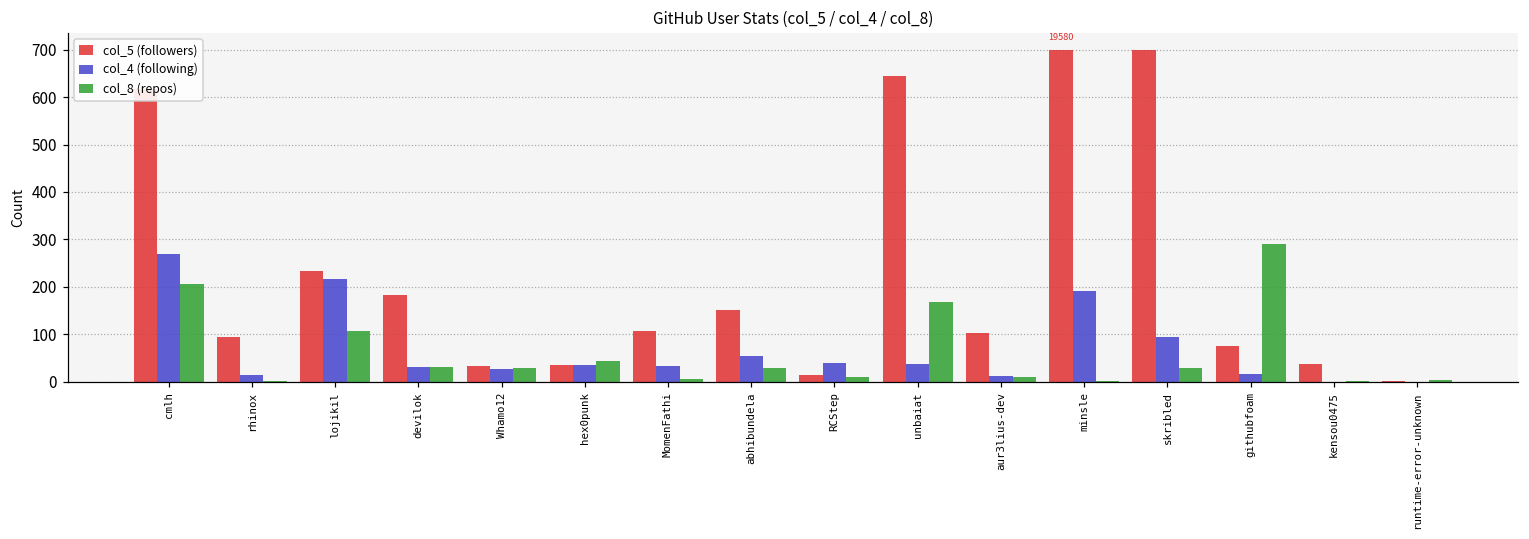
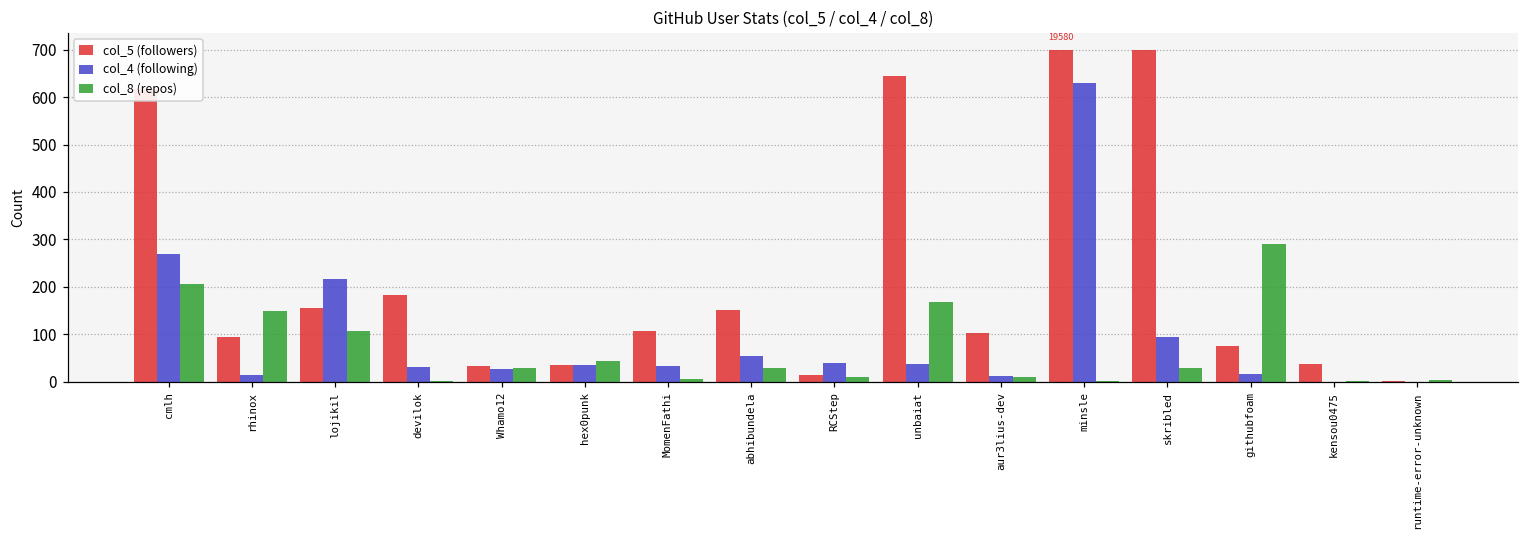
col_8 (repos), rhinox: 0 -> 150
col_5 (followers), lojikil: 230 -> 160
col_8 (repos), devilok: 30 -> 0
col_4 (following), minsle: 190 -> 630
